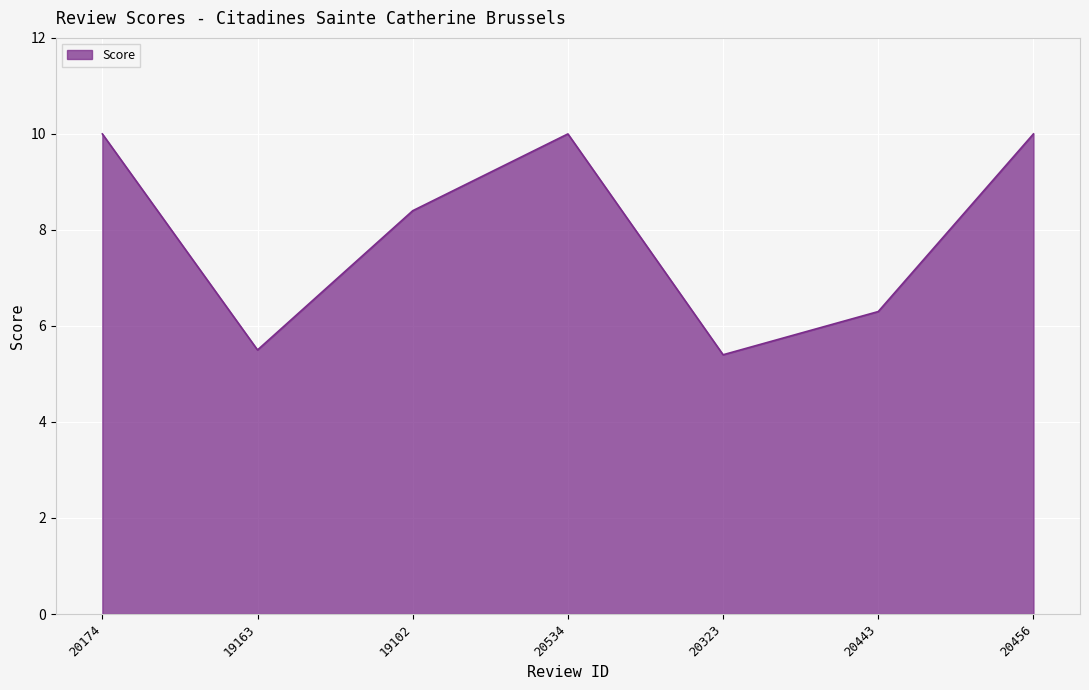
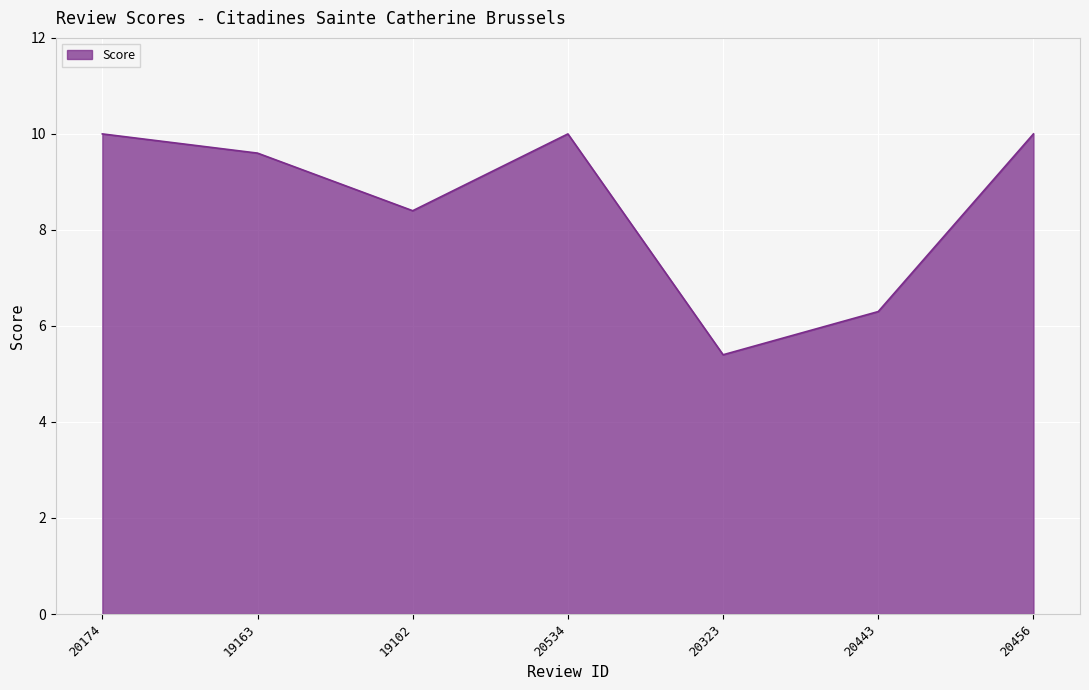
19163: 5.5 -> 9.6
